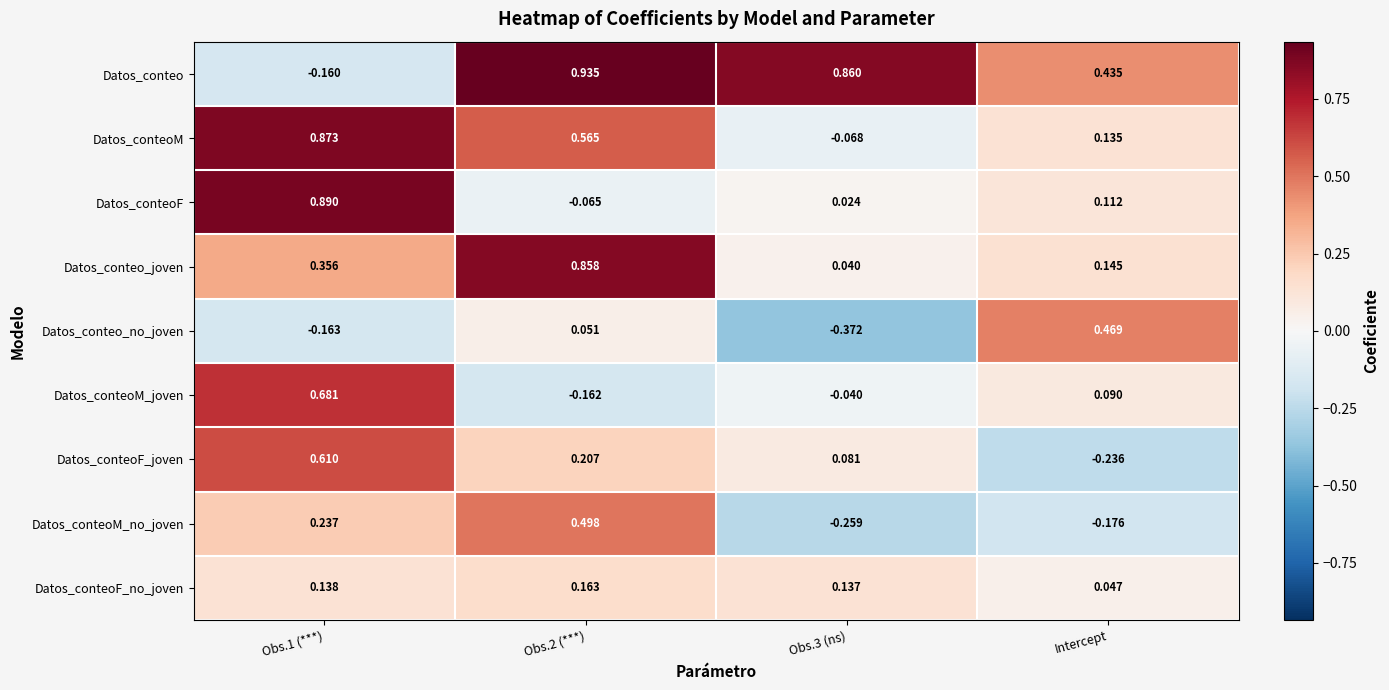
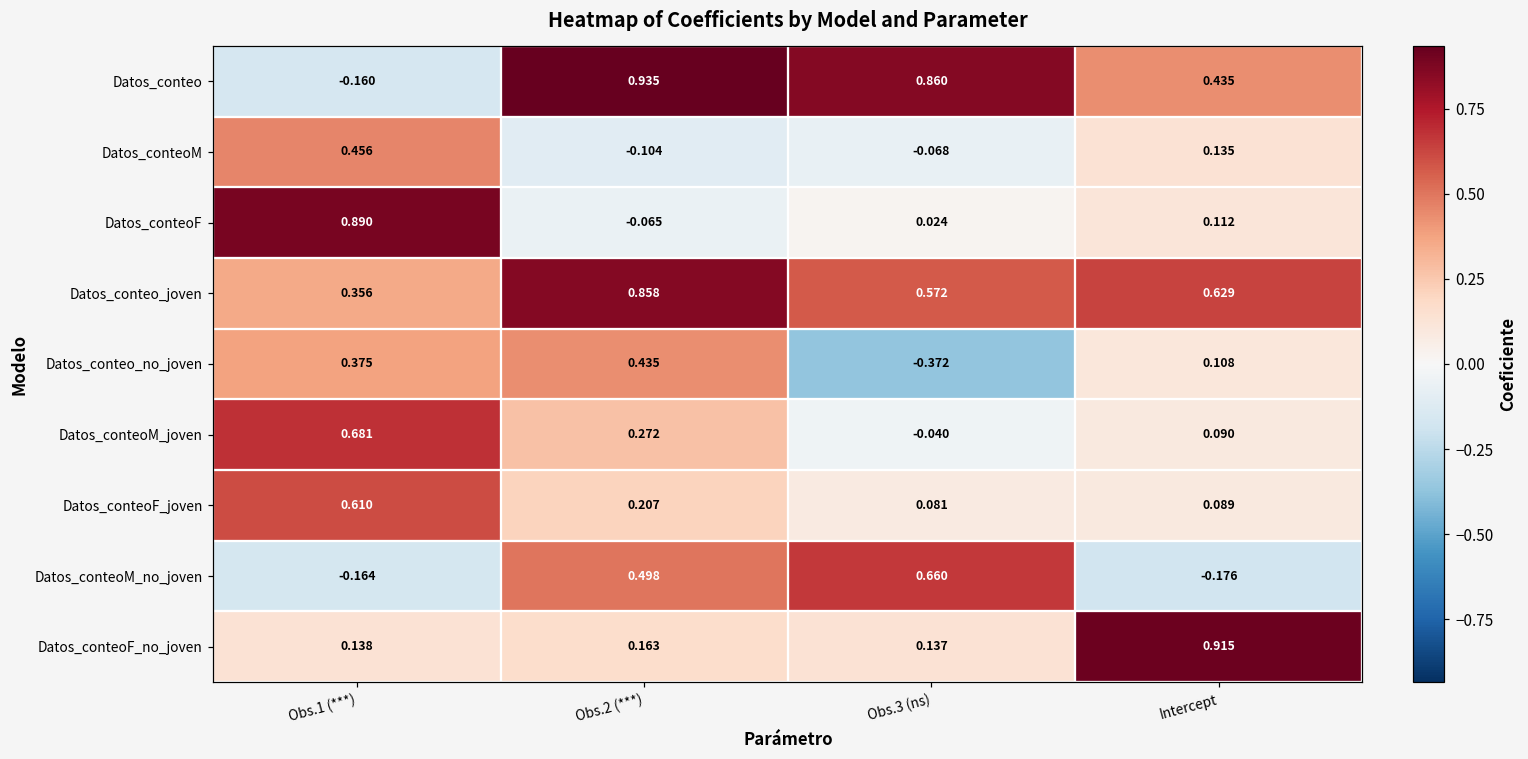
Datos_conteoM, Obs.1 (***): 0.873 -> 0.456
Datos_conteoM, Obs.2 (***): 0.565 -> -0.104
Datos_conteo_joven, Obs.3 (ns): 0.040 -> 0.572
Datos_conteo_joven, Intercept: 0.145 -> 0.629
Datos_conteo_no_joven, Obs.1 (***): -0.163 -> 0.375
Datos_conteo_no_joven, Obs.2 (***): 0.051 -> 0.435
Datos_conteo_no_joven, Intercept: 0.469 -> 0.108
Datos_conteoM_joven, Obs.2 (***): -0.162 -> 0.272
Datos_conteoF_joven, Intercept: -0.236 -> 0.089
Datos_conteoM_no_joven, Obs.1 (***): 0.237 -> -0.164
Datos_conteoM_no_joven, Obs.3 (ns): -0.259 -> 0.660
Datos_conteoF_no_joven, Intercept: 0.047 -> 0.915
